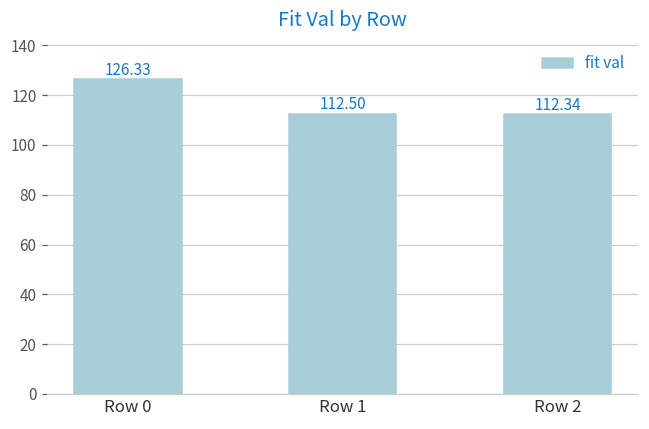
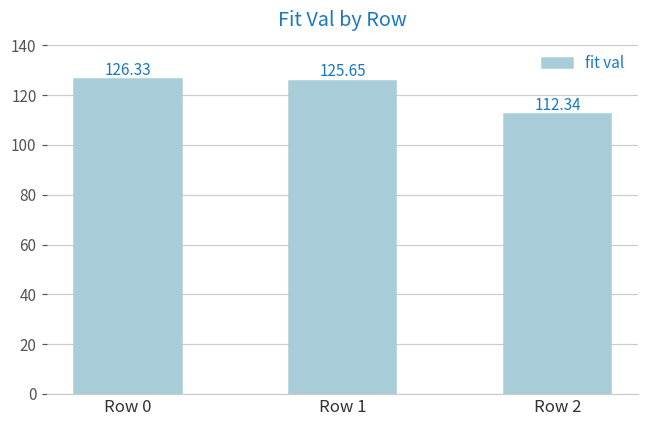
Row 1: 112.50 -> 125.65
